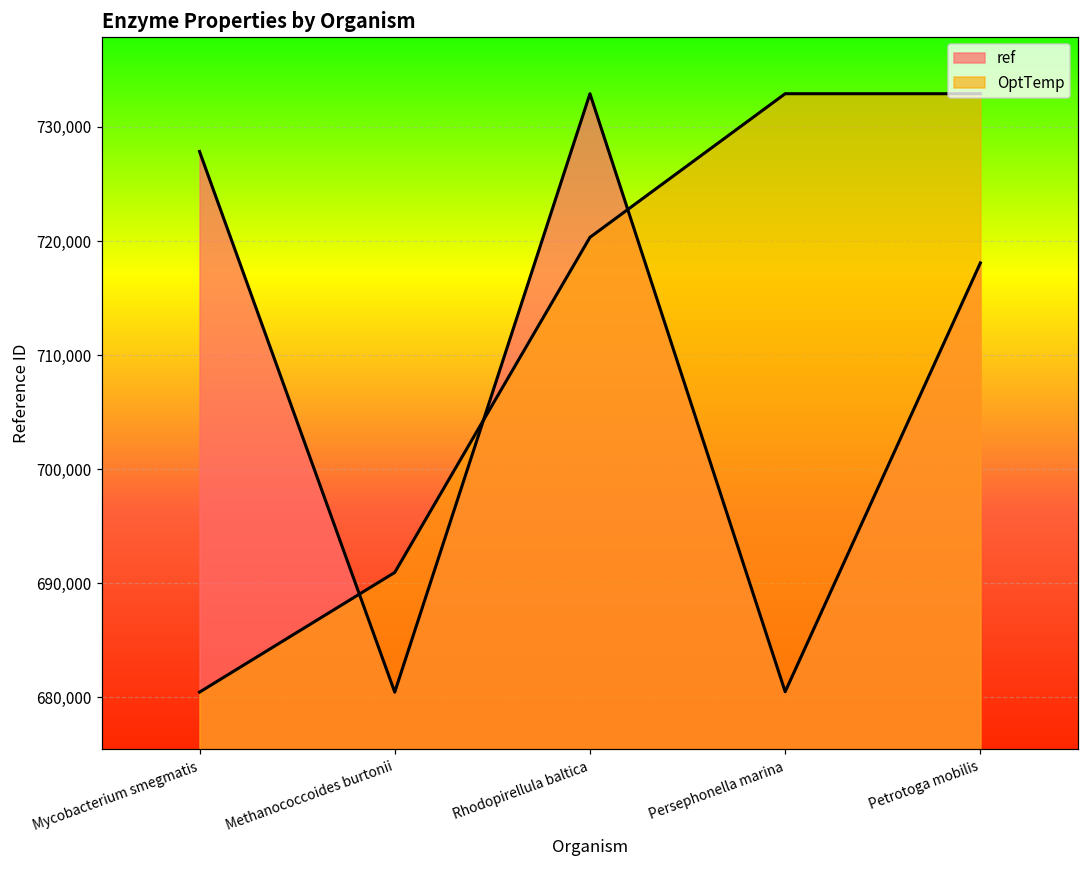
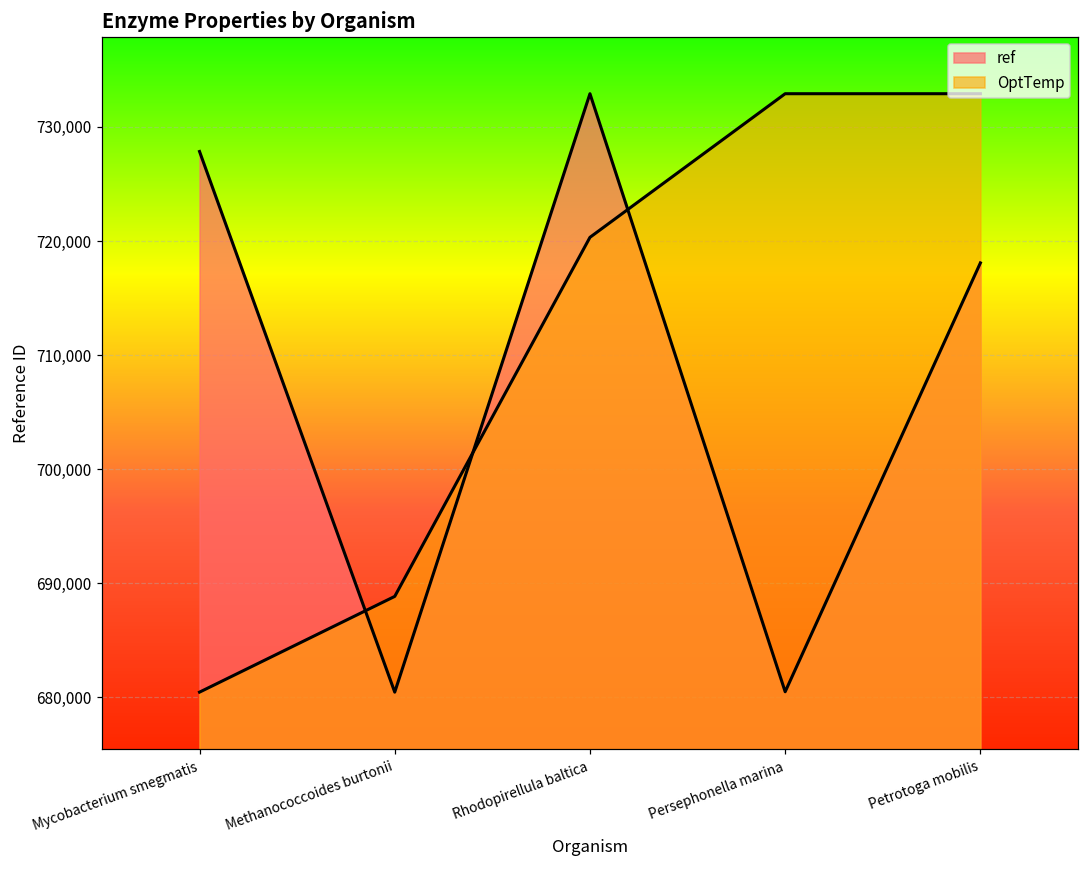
OptTemp, Methanococcoides burtonii: 690,900 -> 688,800
